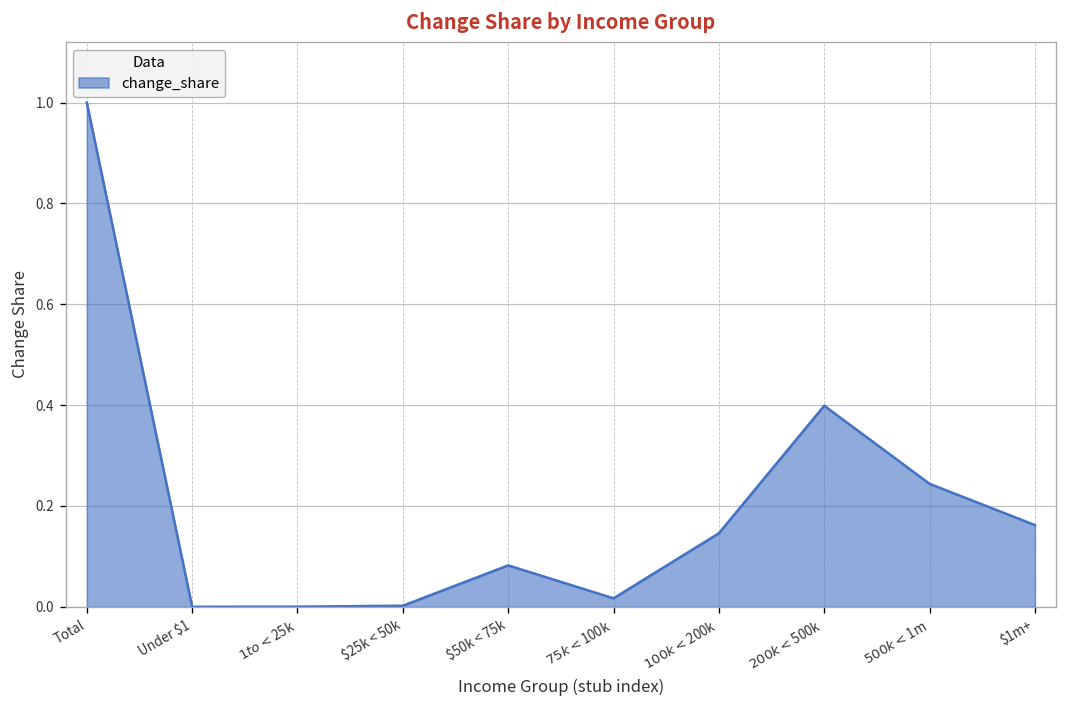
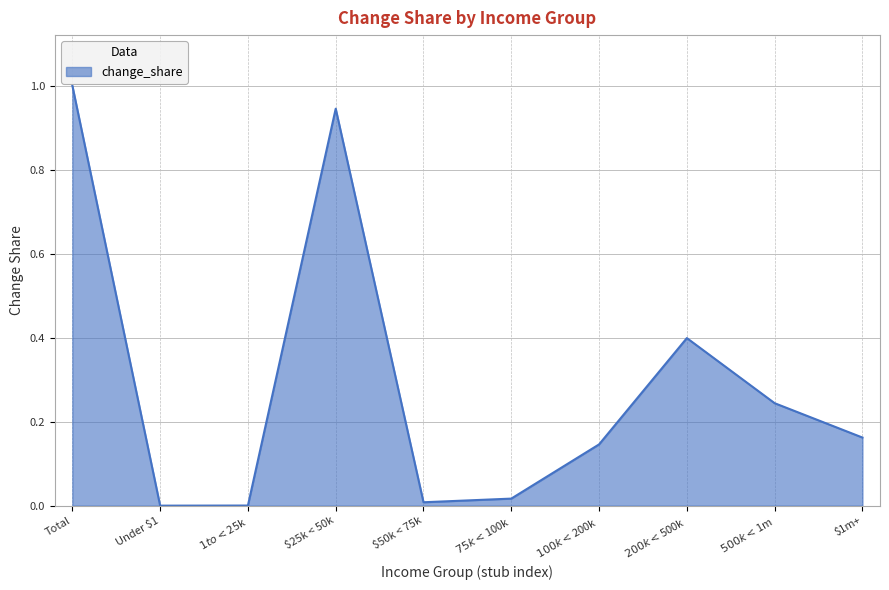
$25k < 50k: 0.00 -> 0.94
$50k < 75k: 0.08 -> 0.01
